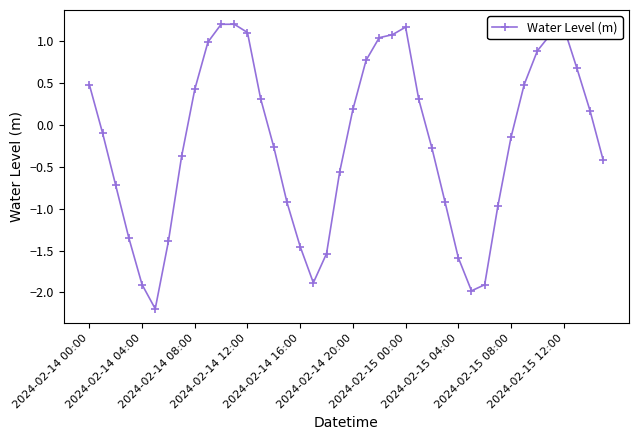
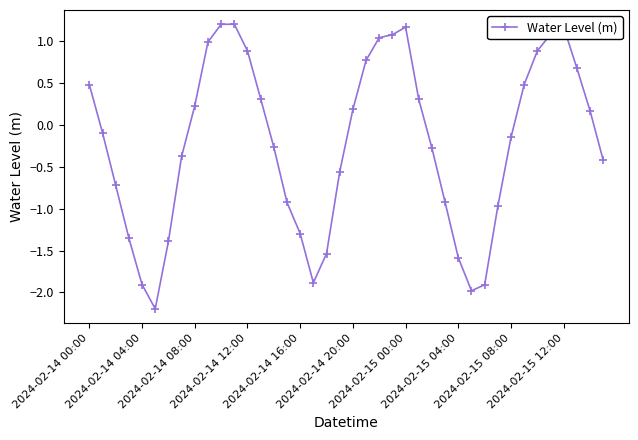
2024-02-14 08:00: 0.4 -> 0.2
2024-02-14 12:00: 1.1 -> 0.9
2024-02-14 16:00: -1.5 -> -1.3
